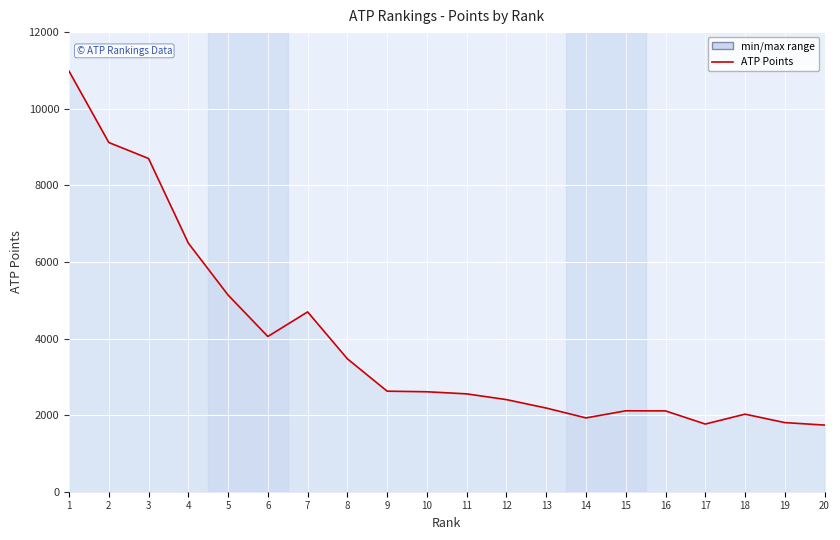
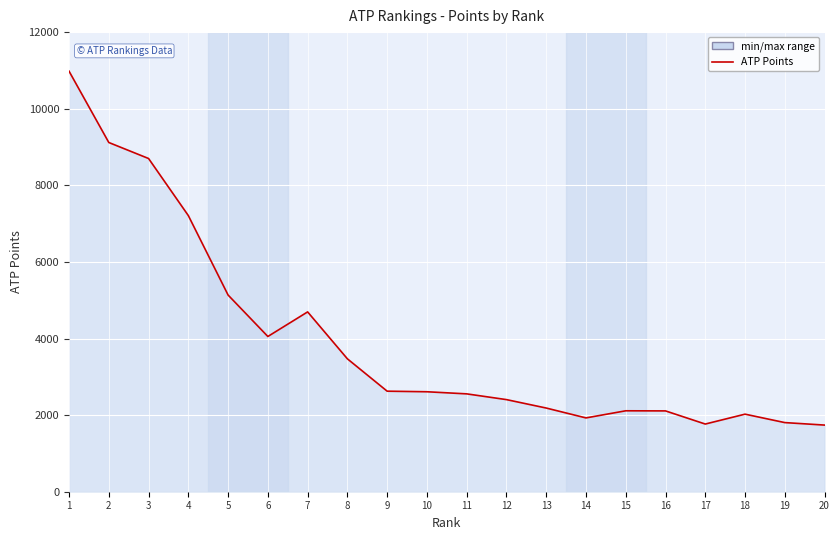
4: 6500 -> 7200
